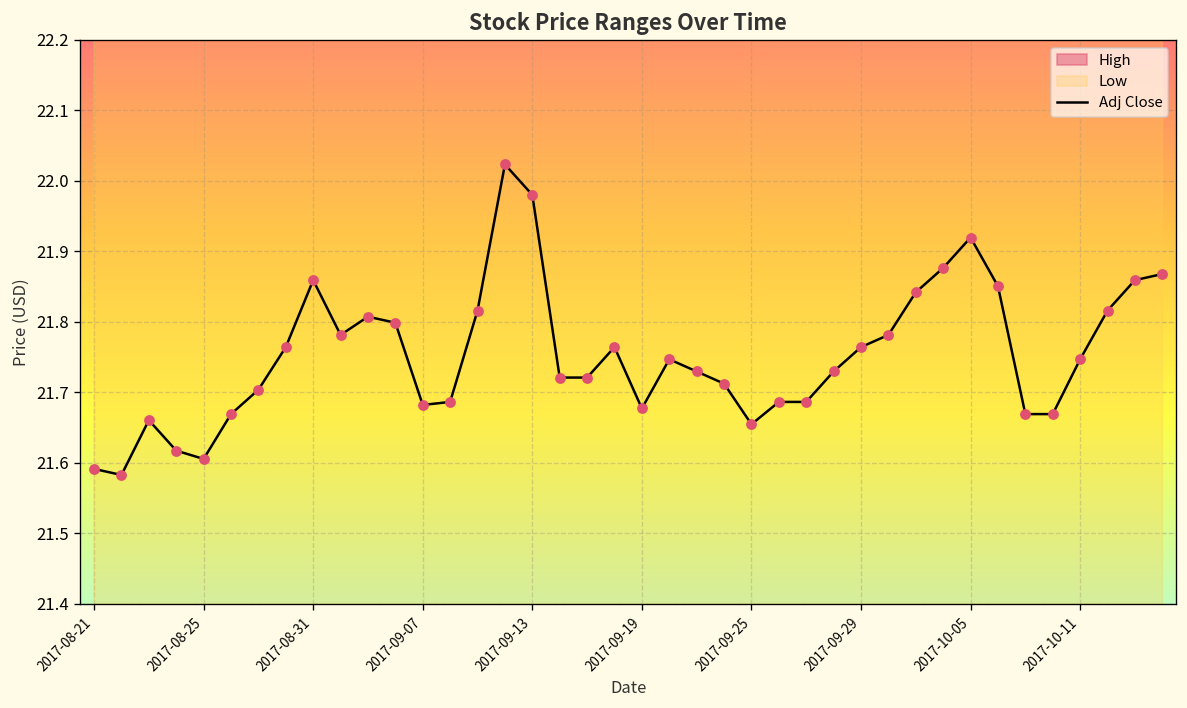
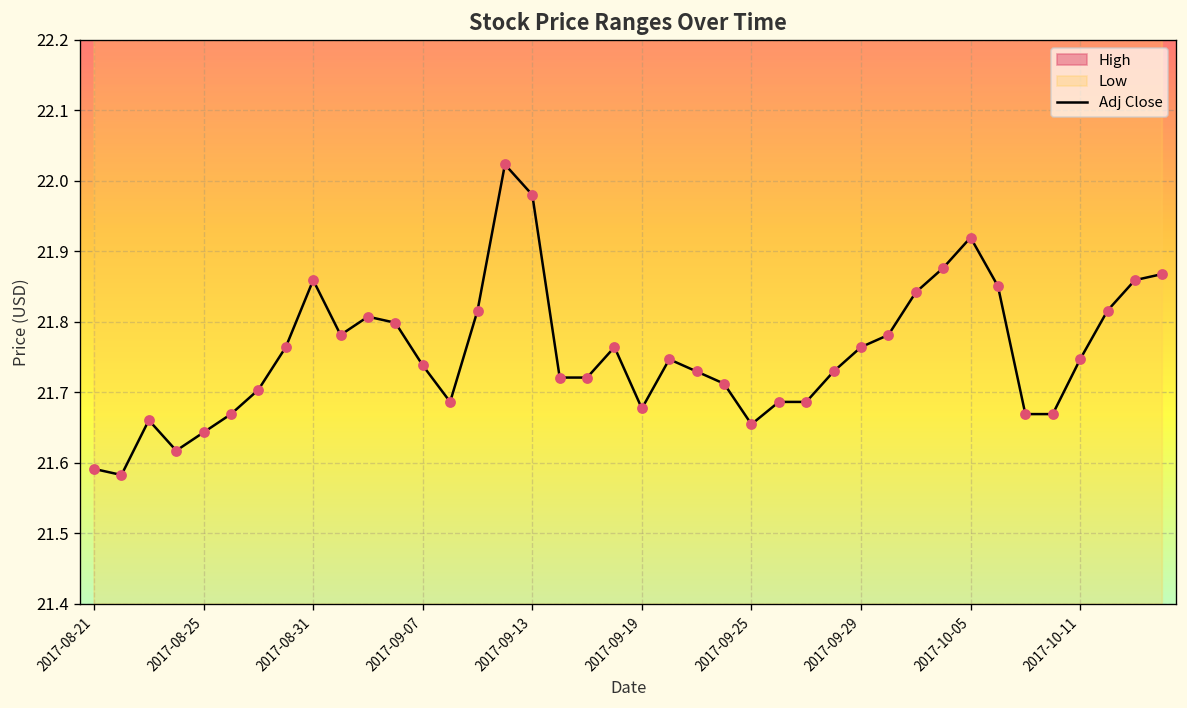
Adj Close, 2017-08-25: 21.61 -> 21.64
Adj Close, 2017-09-07: 21.68 -> 21.74
